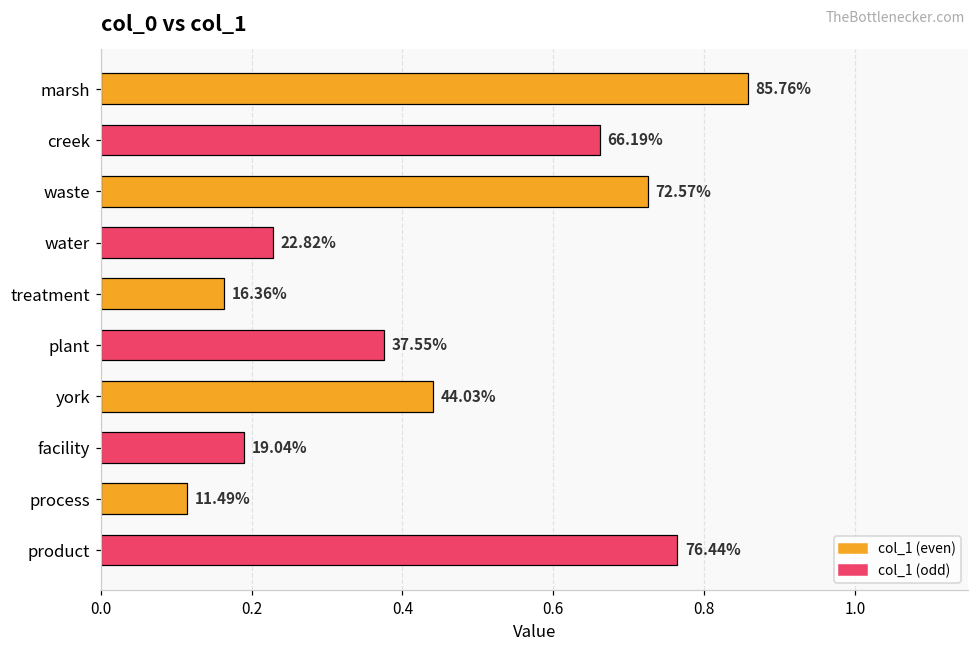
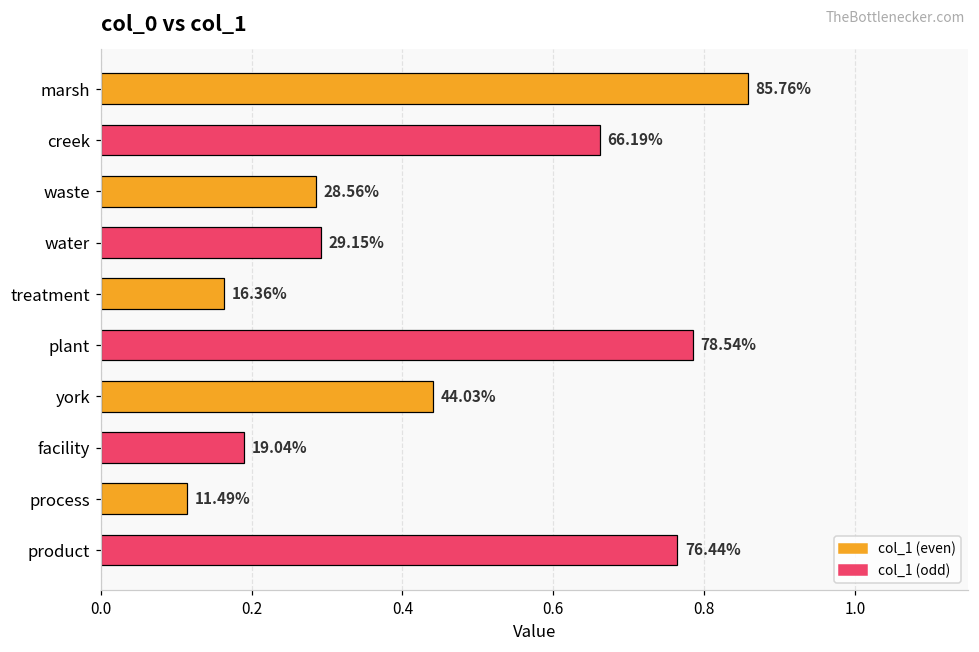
waste: 72.57% -> 28.56%
water: 22.82% -> 29.15%
plant: 37.55% -> 78.54%
